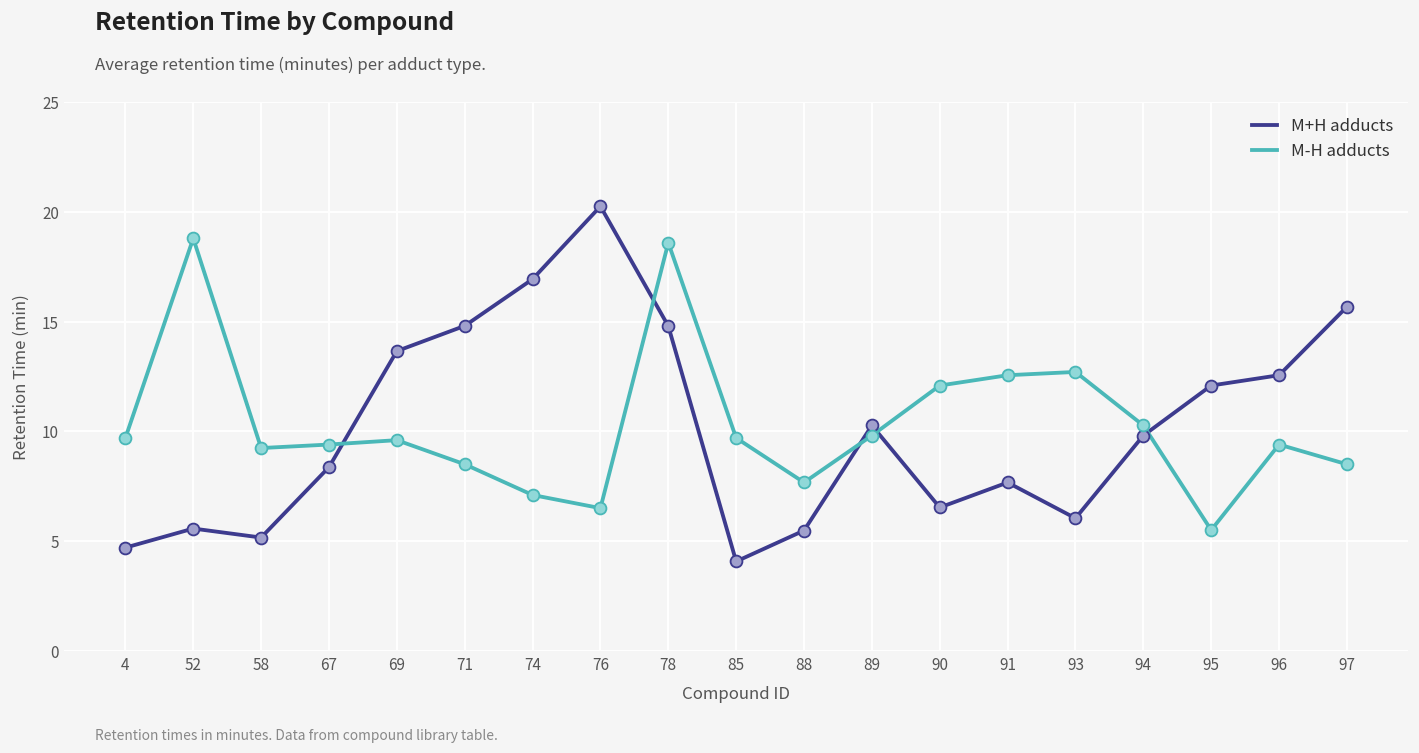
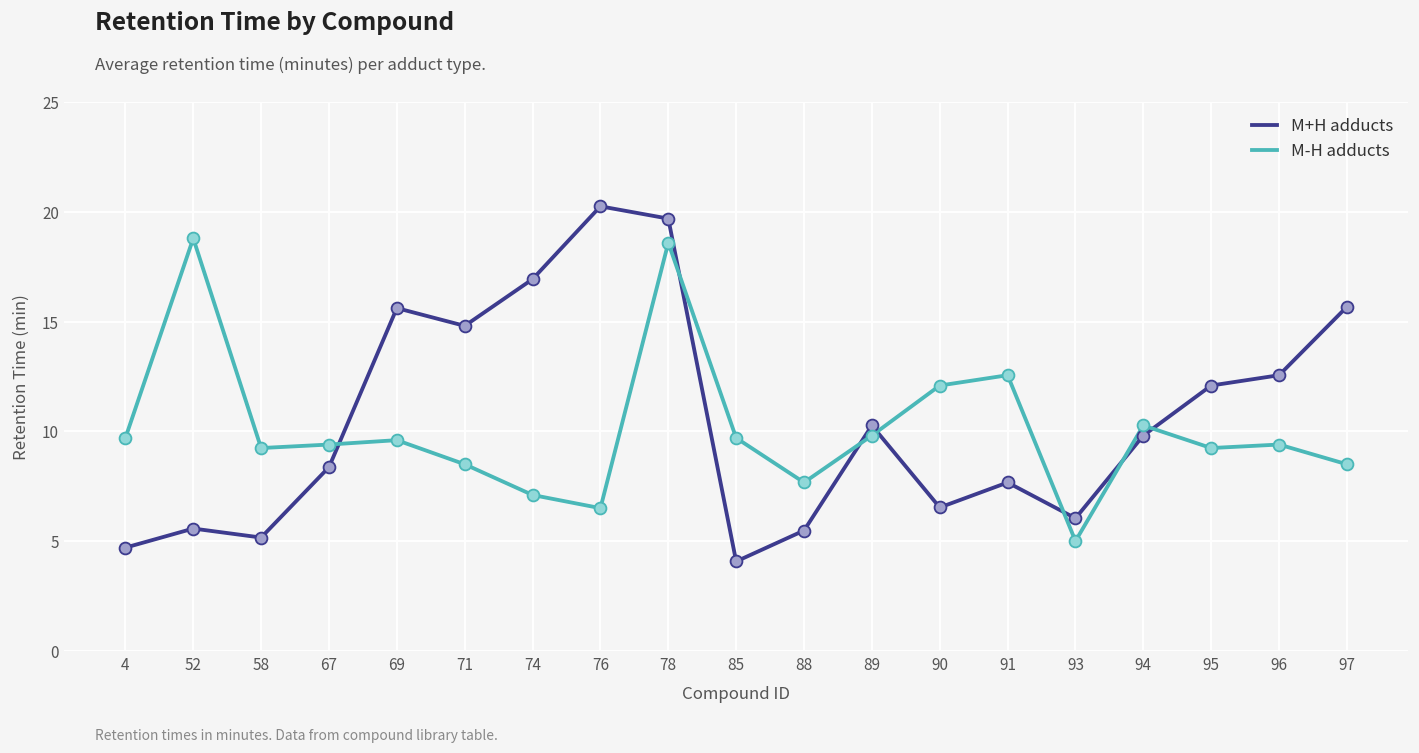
M+H adducts, 69: 13.7 -> 15.6
M+H adducts, 78: 14.8 -> 19.7
M-H adducts, 93: 12.7 -> 5.0
M-H adducts, 95: 5.5 -> 9.2
